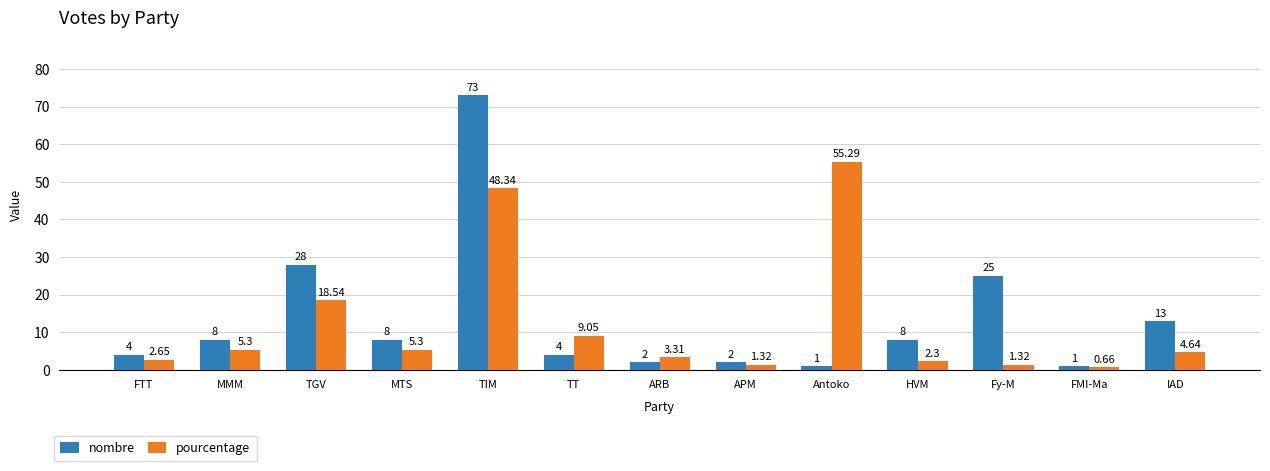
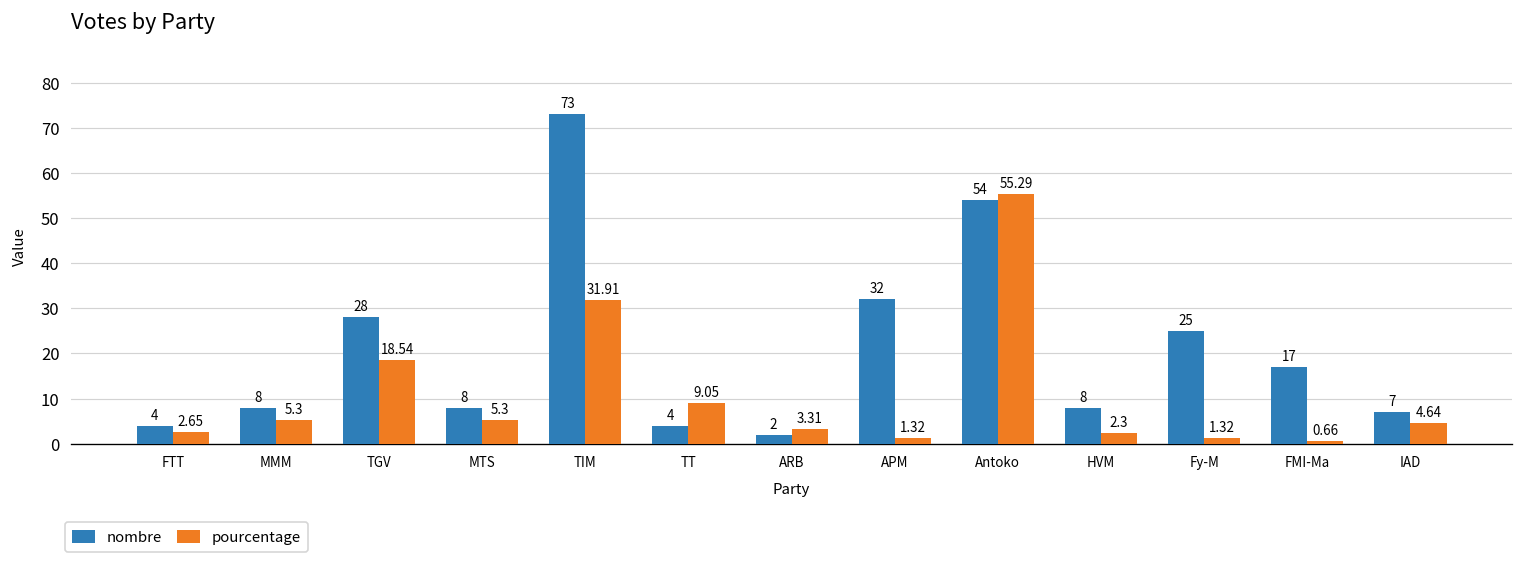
pourcentage, TIM: 48.34 -> 31.91
nombre, APM: 2 -> 32
nombre, Antoko: 1 -> 54
nombre, FMI-Ma: 1 -> 17
nombre, IAD: 13 -> 7
